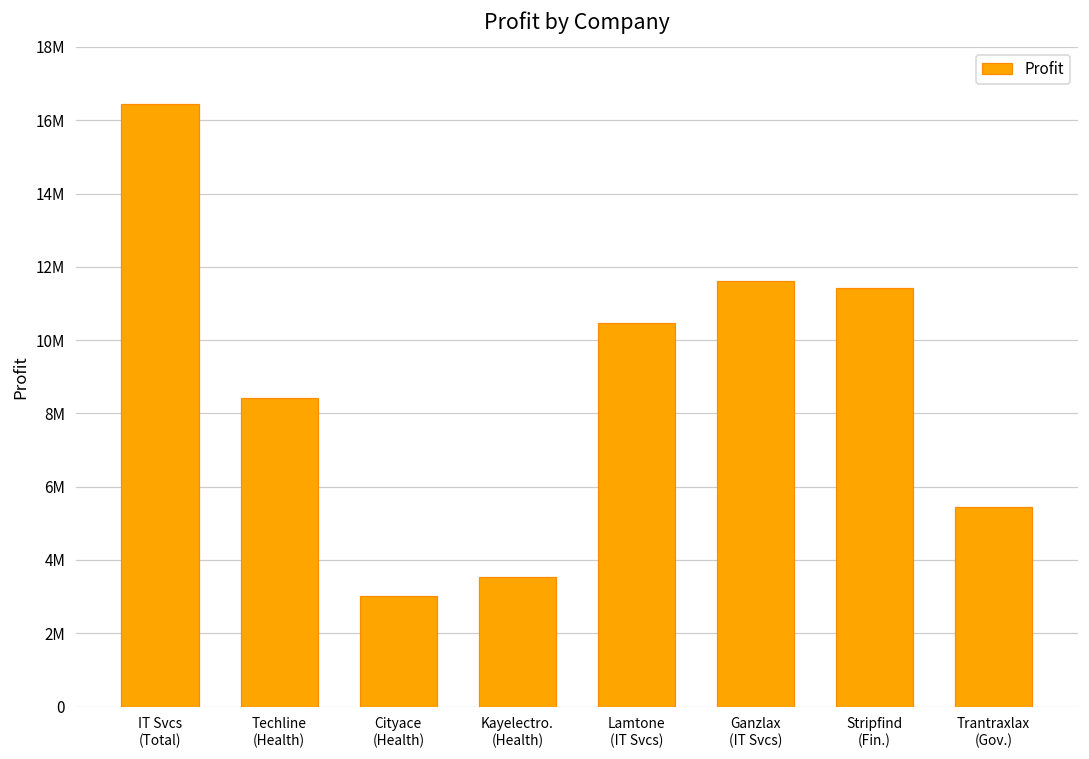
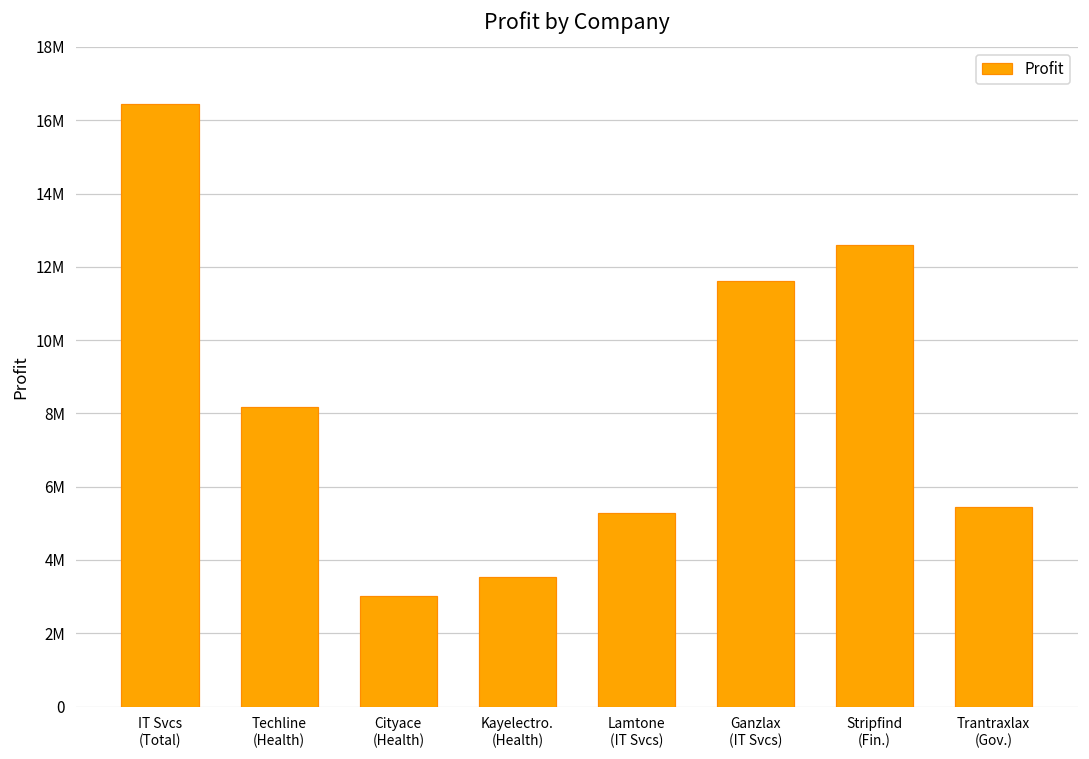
Techline (Health): 8400000 -> 8200000
Lamtone (IT Svcs): 10500000 -> 5300000
Stripfind (Fin.): 11400000 -> 12600000
